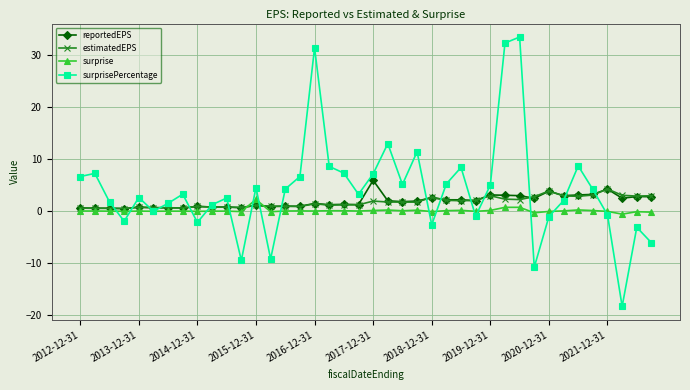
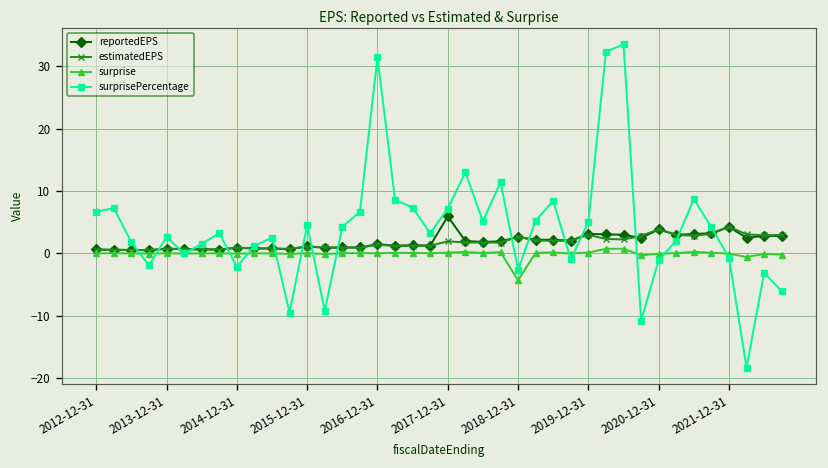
surprise, 2015-12-31: 2 -> 0
surprise, 2018-12-31: 0 -> -4
